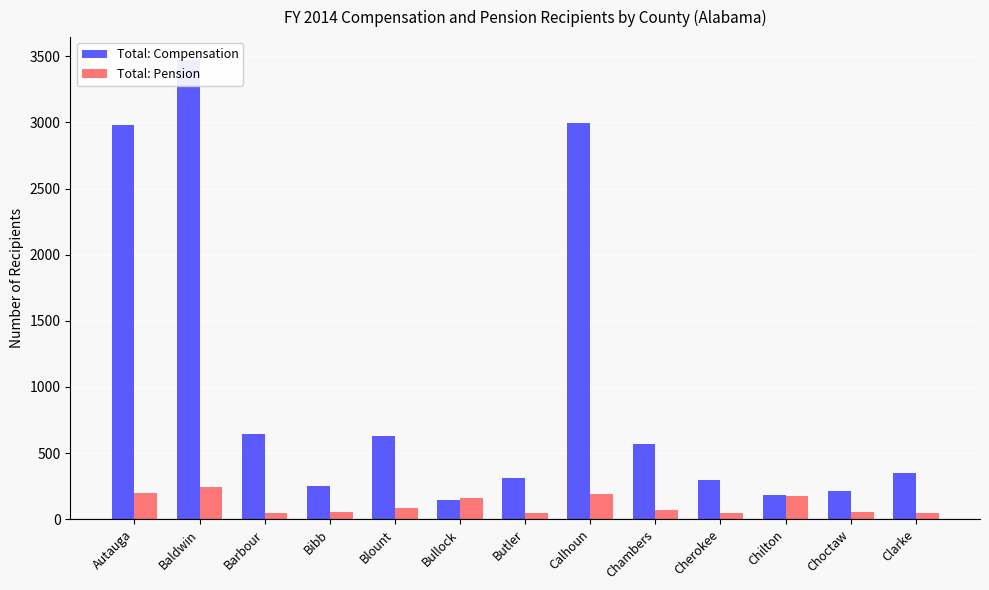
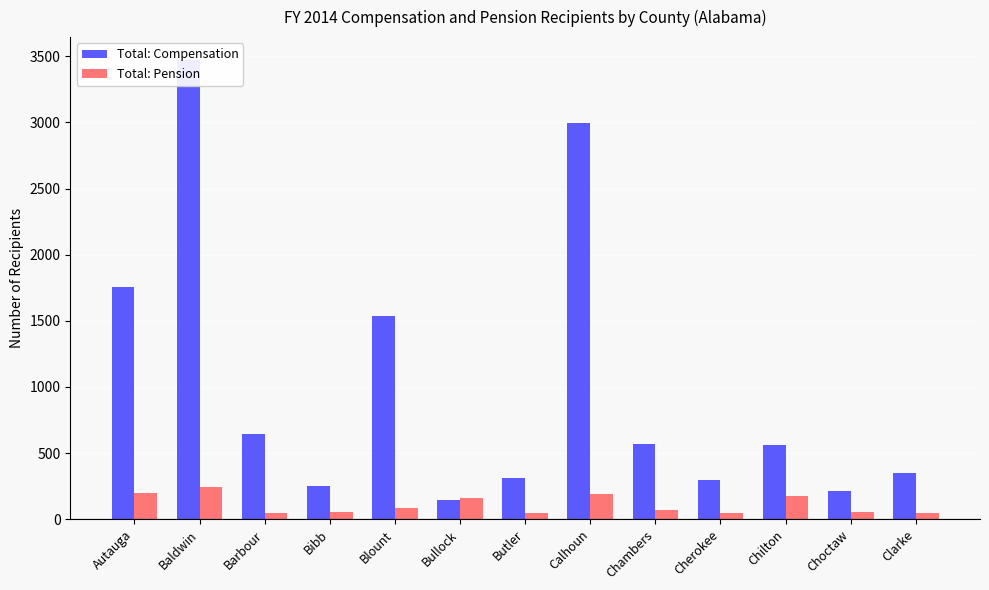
Total: Compensation, Autauga: 2980 -> 1760
Total: Compensation, Blount: 630 -> 1540
Total: Compensation, Chilton: 180 -> 560
